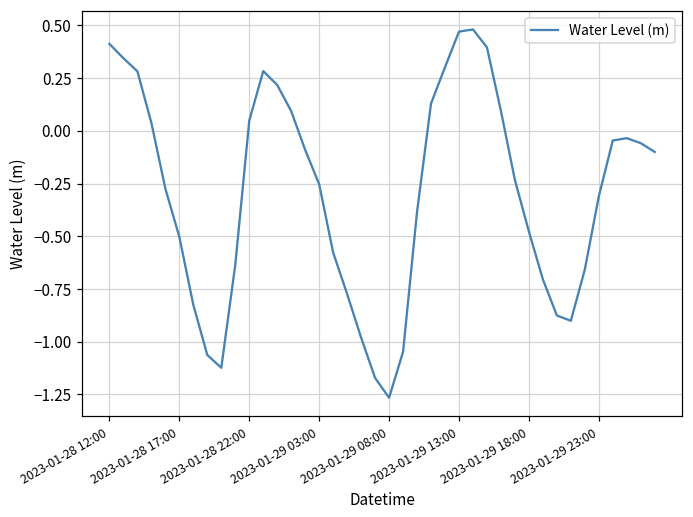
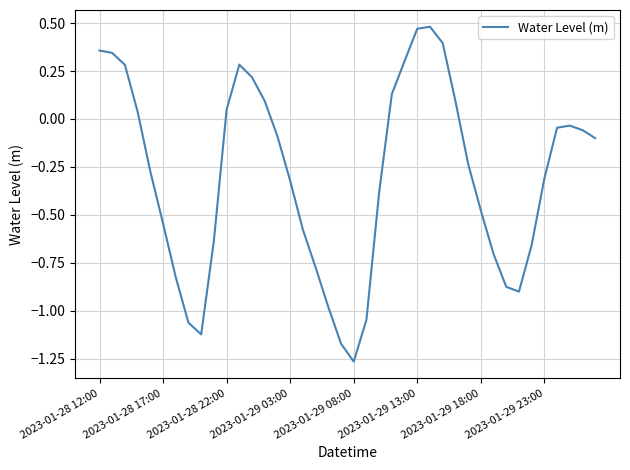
2023-01-28 12:00: 0.41 -> 0.36
2023-01-28 17:00: -0.50 -> -0.55
2023-01-29 03:00: -0.25 -> -0.32
